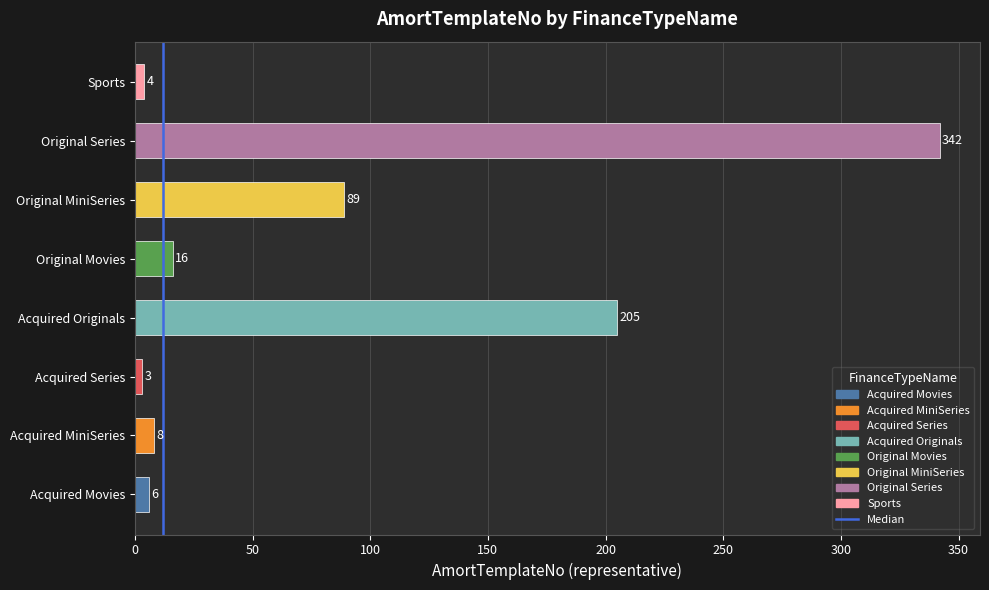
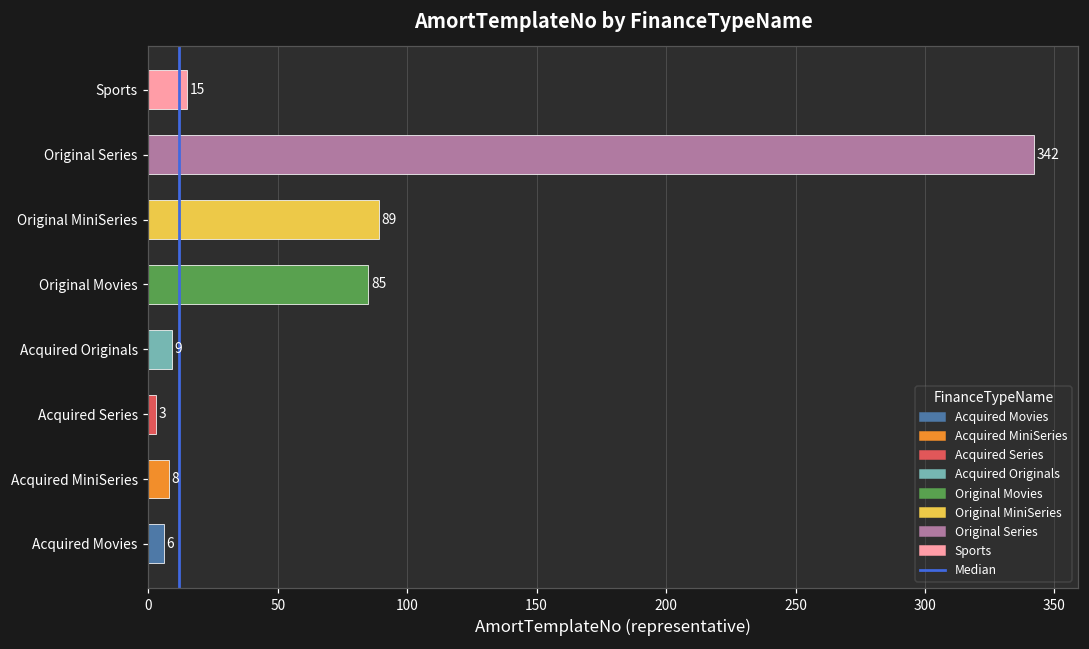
Sports: 4 -> 15
Original Movies: 16 -> 85
Acquired Originals: 205 -> 9
